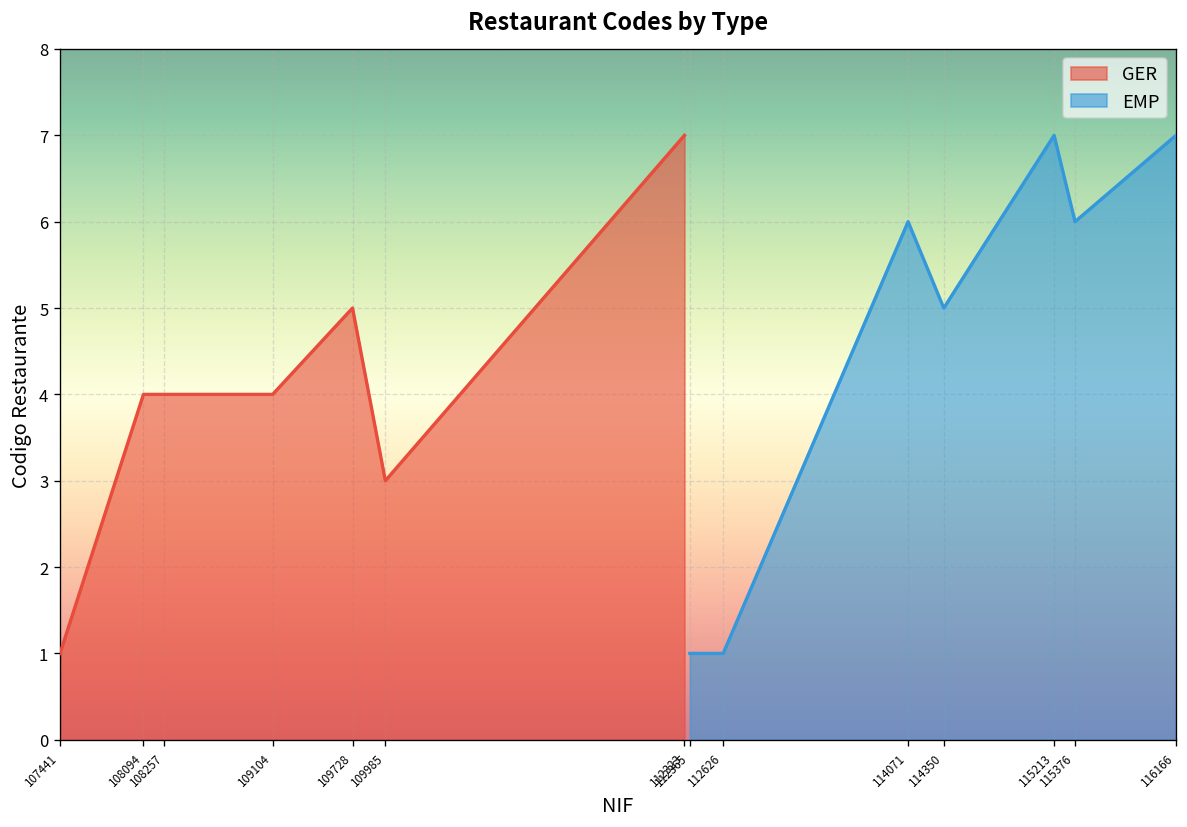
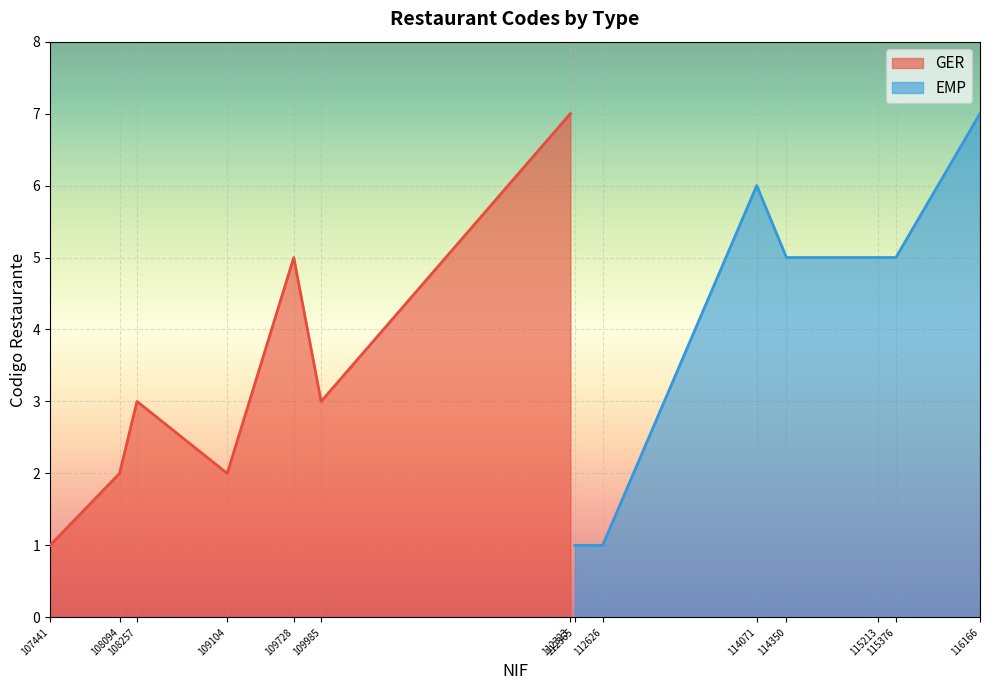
GER, 108094: 4 -> 2
GER, 108257: 4 -> 3
GER, 109104: 4 -> 2
EMP, 115213: 7 -> 5
EMP, 115376: 6 -> 5
